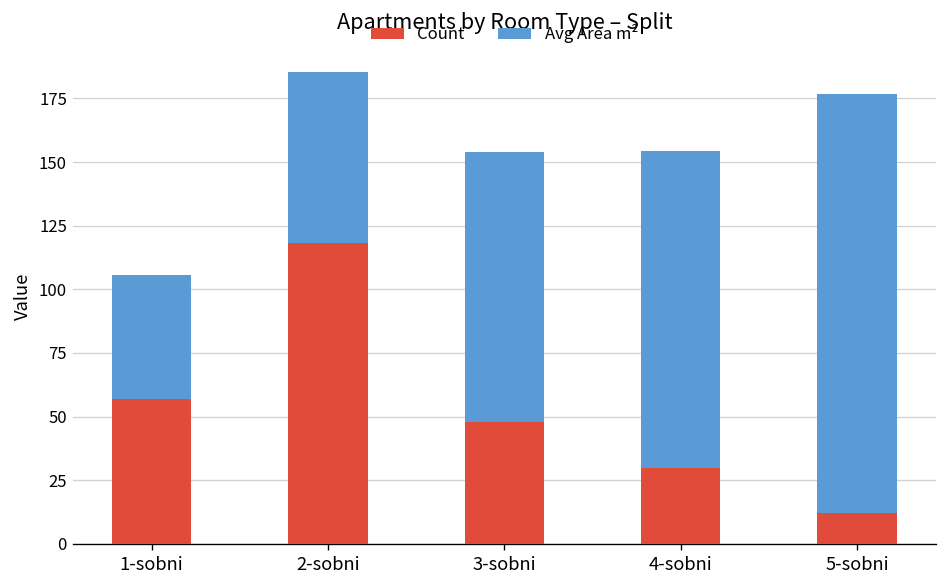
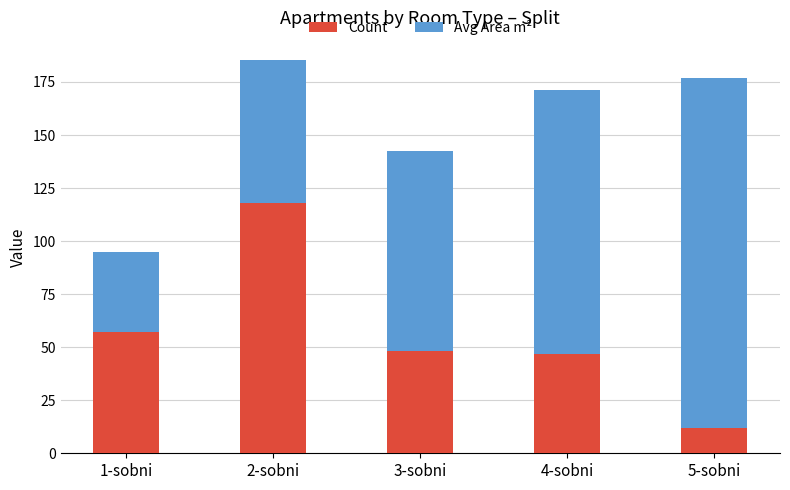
Avg Area m², 1-sobni: 49 -> 38
Avg Area m², 3-sobni: 106 -> 95
Count, 4-sobni: 30 -> 47
